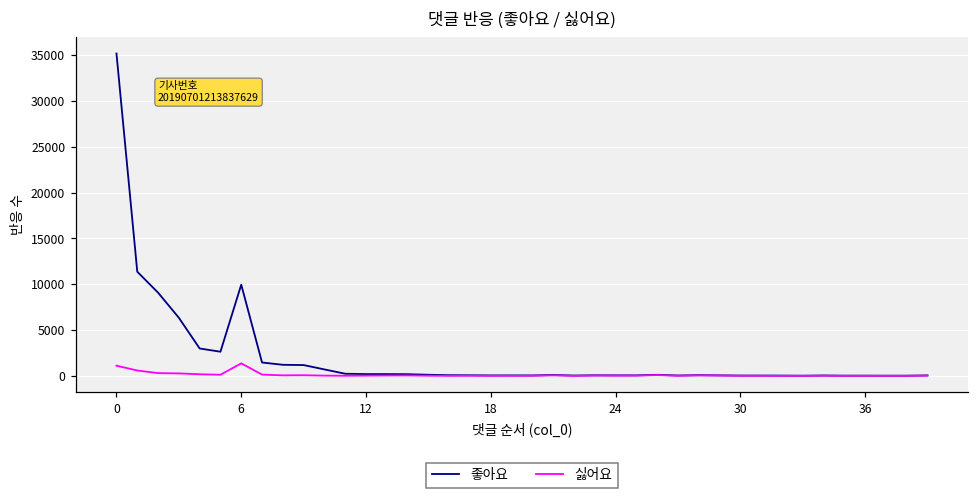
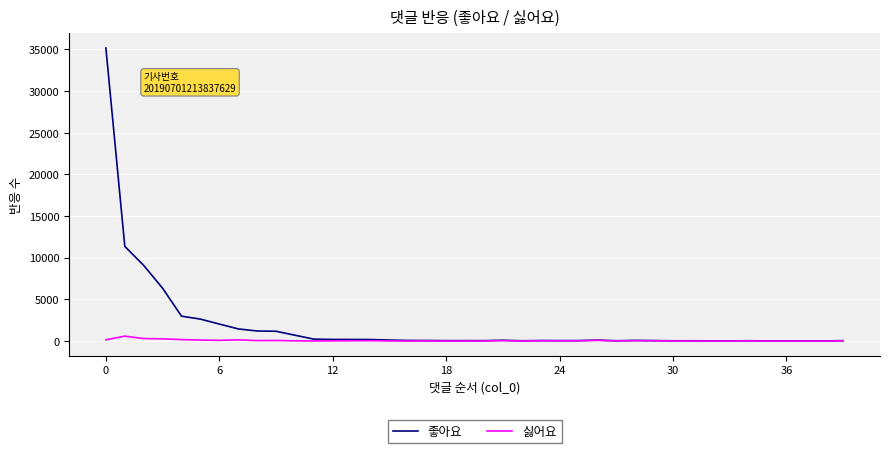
싫어요, 0: 1000 -> 0
좋아요, 6: 10000 -> 2000
싫어요, 6: 1000 -> 0
